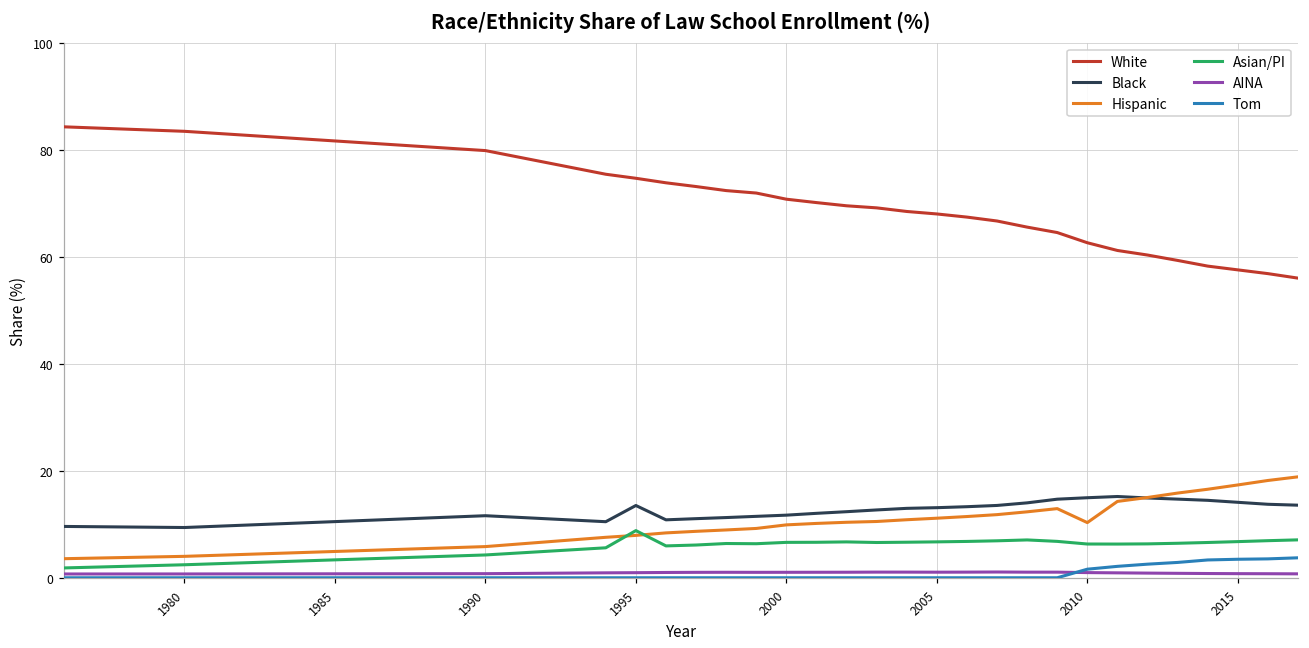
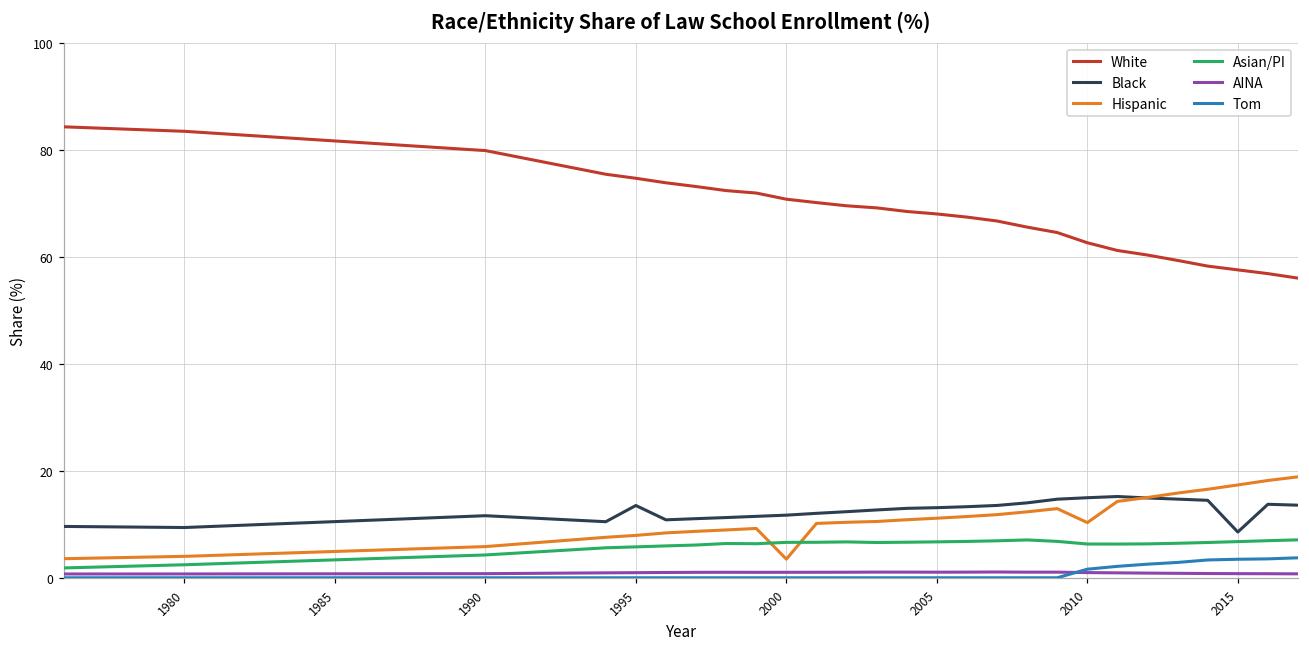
Asian/PI, 1995: 9 -> 6
Hispanic, 2000: 10 -> 3
Black, 2015: 14 -> 9
